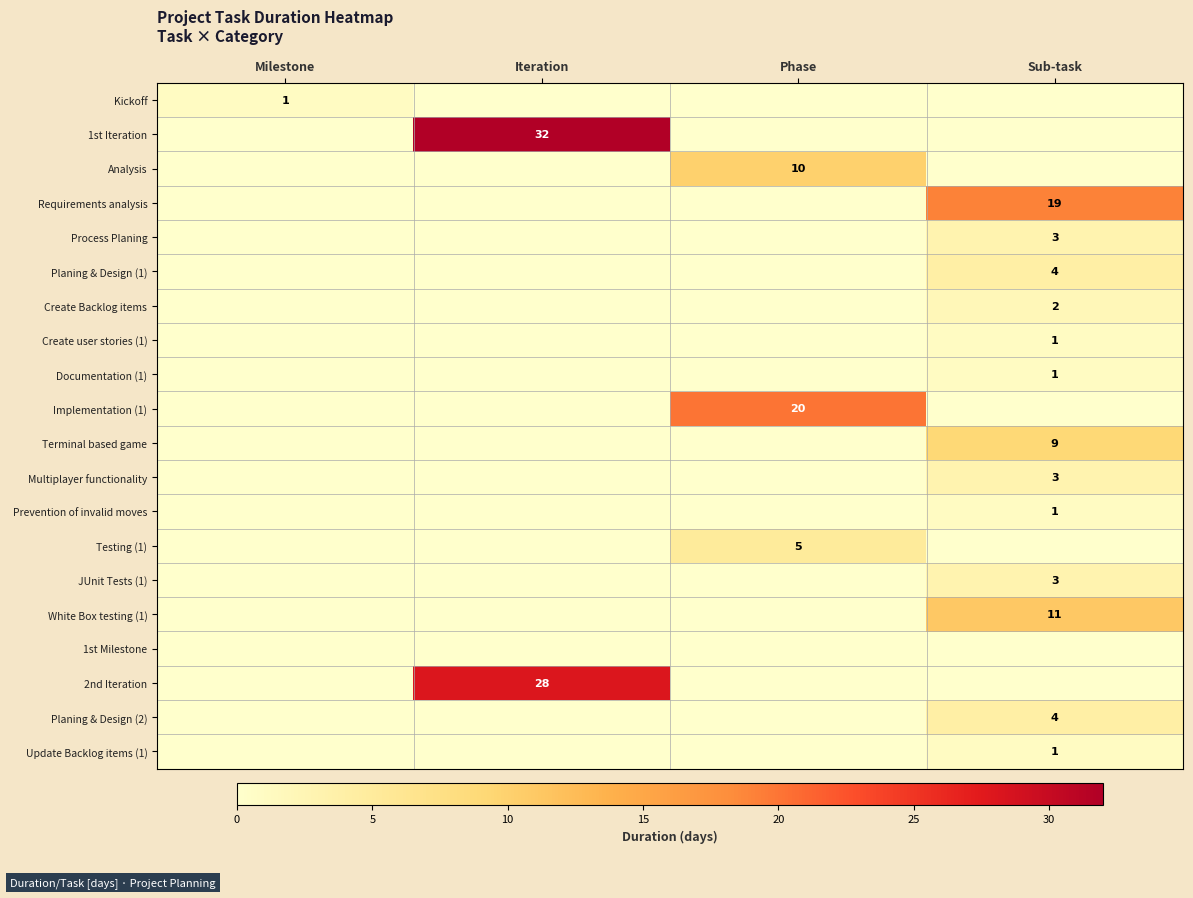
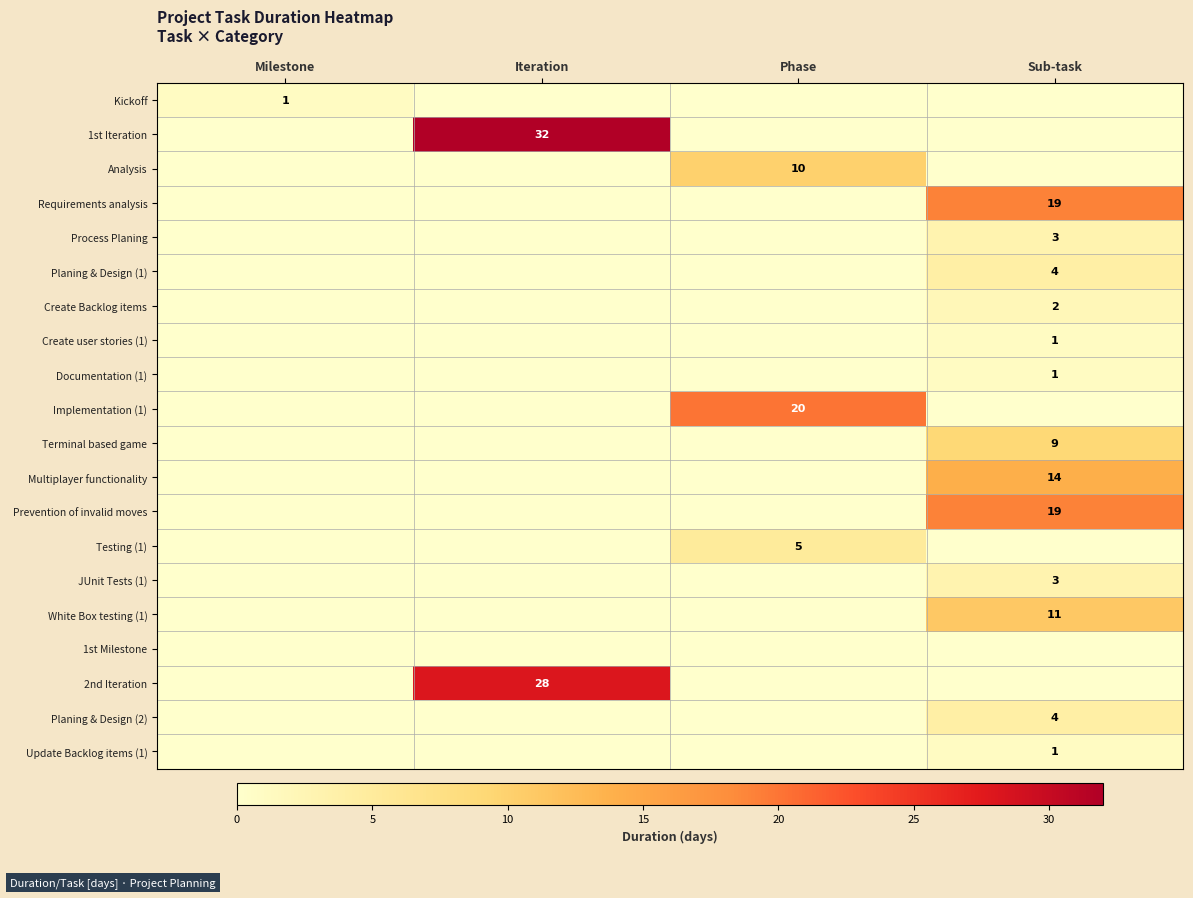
Multiplayer functionality, Sub-task: 3 -> 14
Prevention of invalid moves, Sub-task: 1 -> 19
